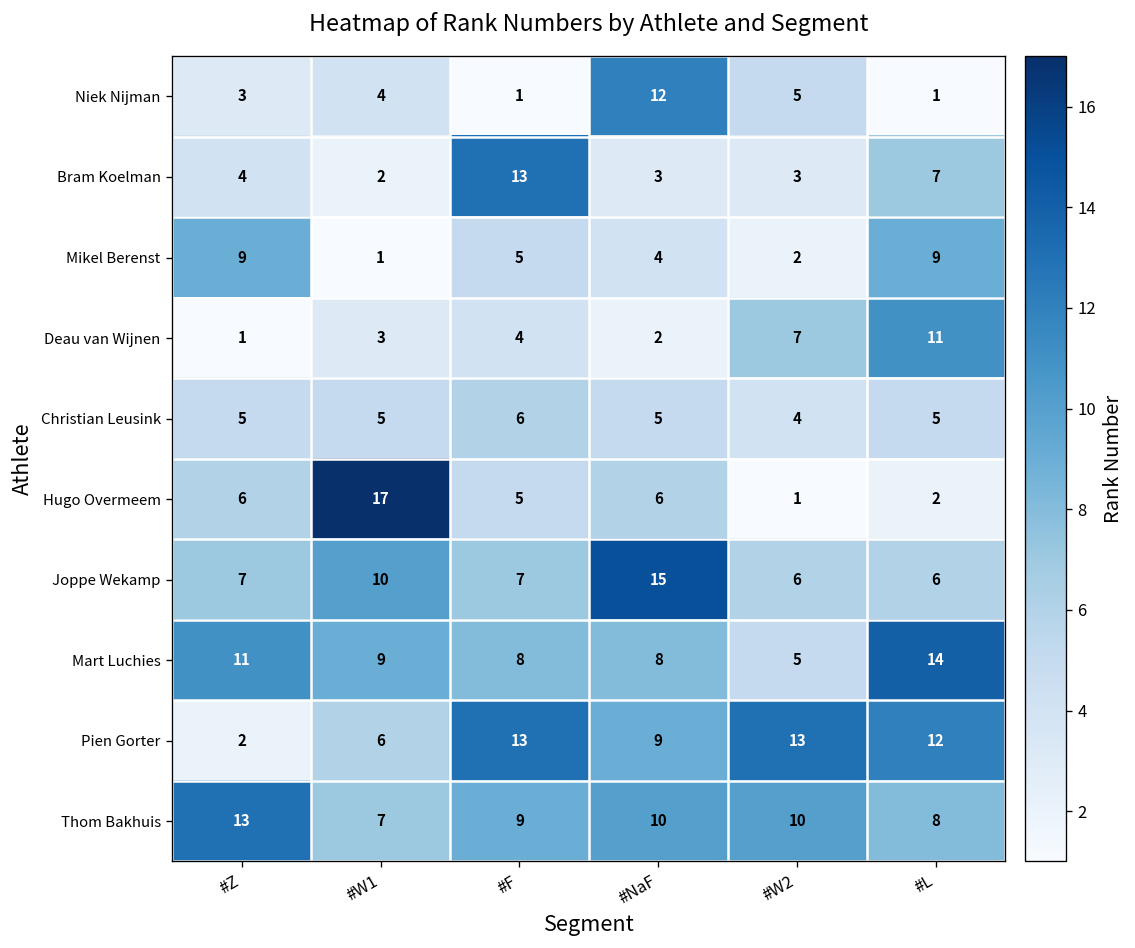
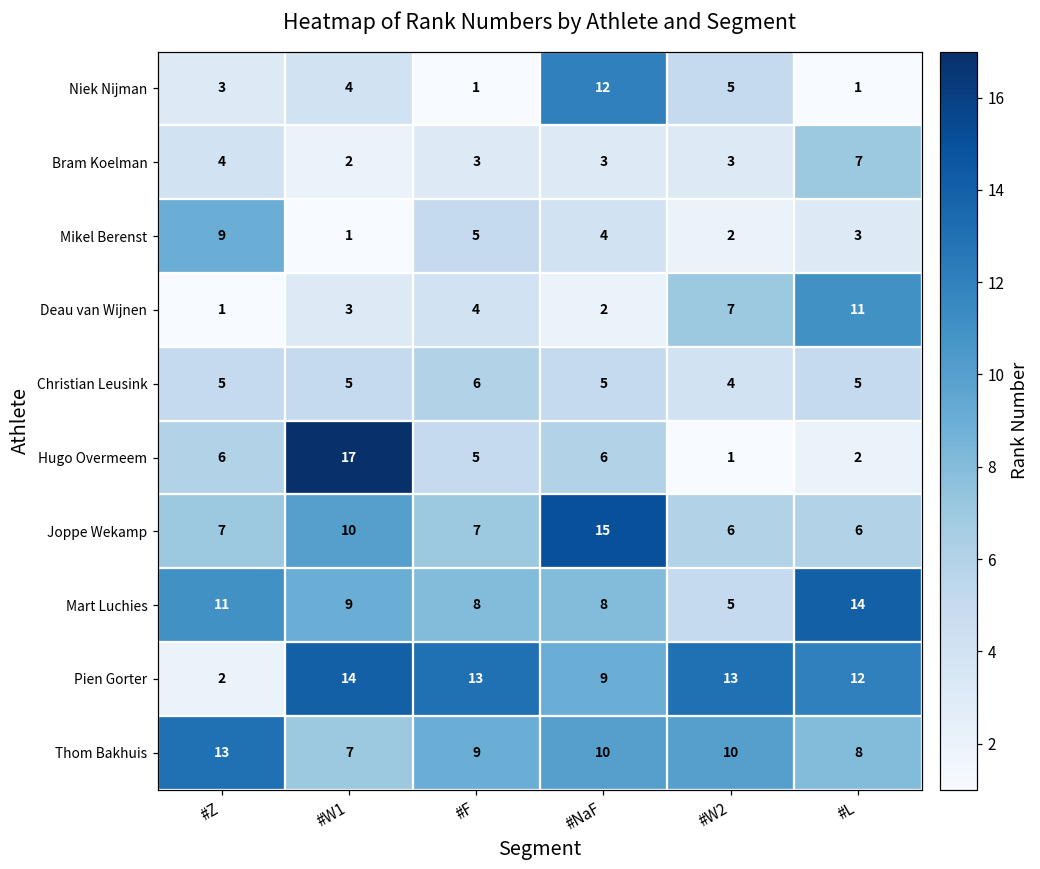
Bram Koelman, #F: 13 -> 3
Mikel Berenst, #L: 9 -> 3
Pien Gorter, #W1: 6 -> 14
